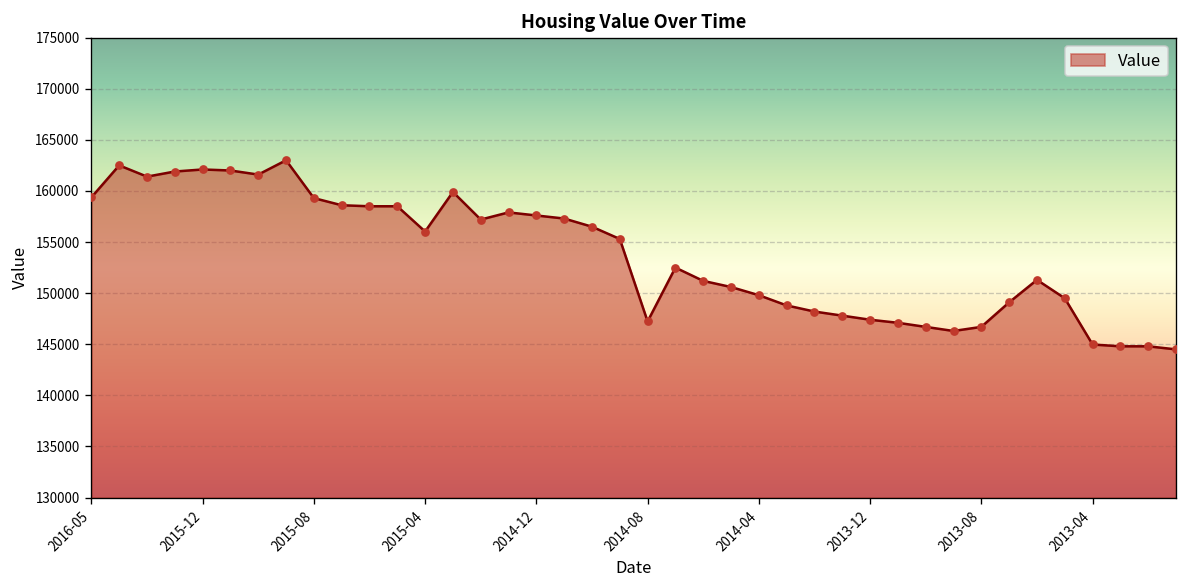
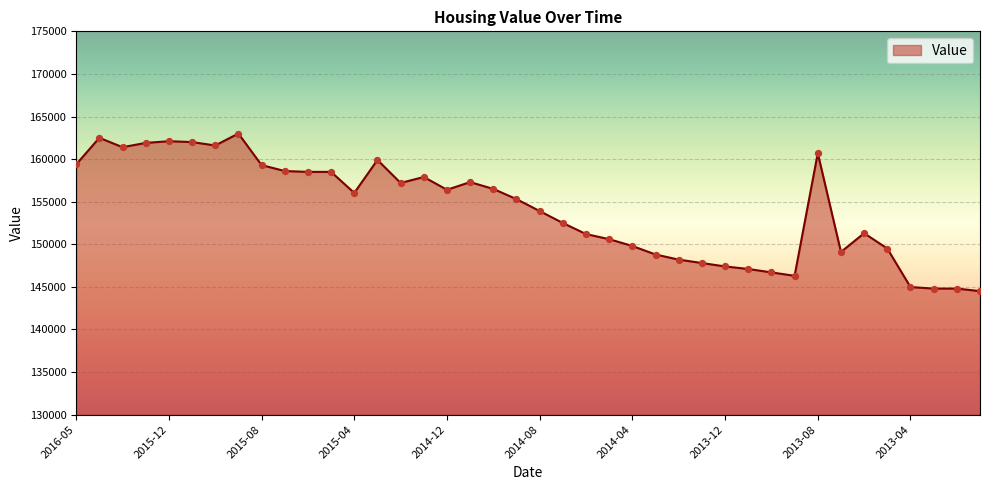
2014-12: 158000 -> 156000
2014-08: 147000 -> 154000
2013-08: 147000 -> 161000
